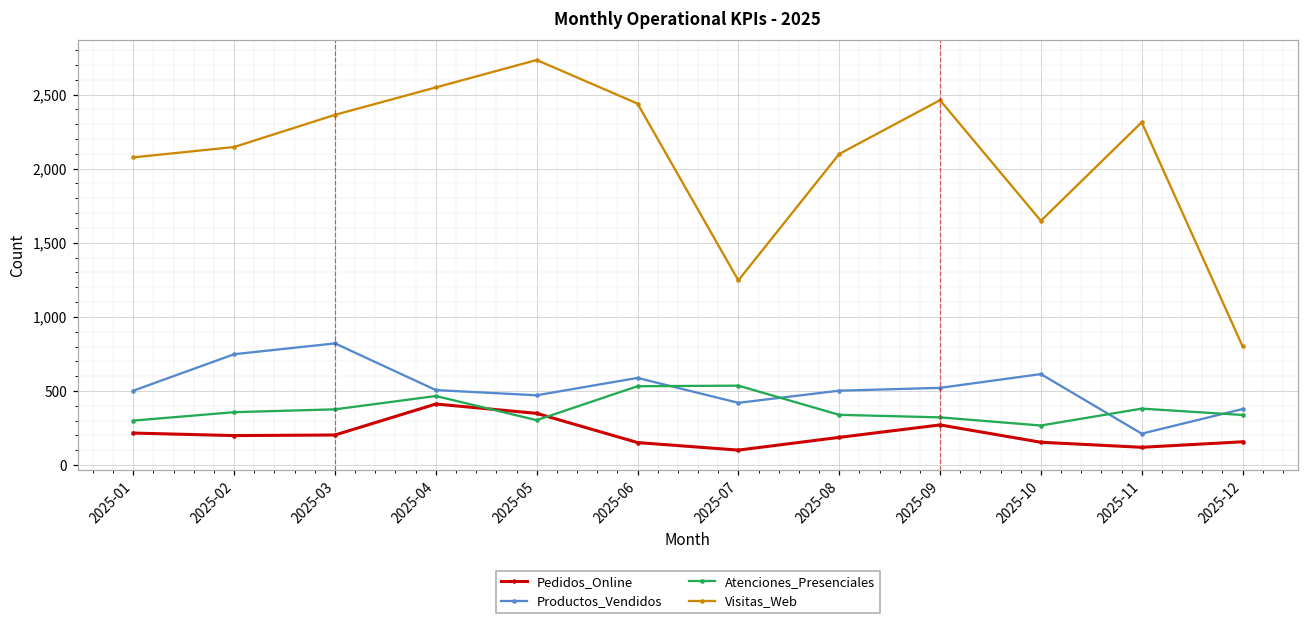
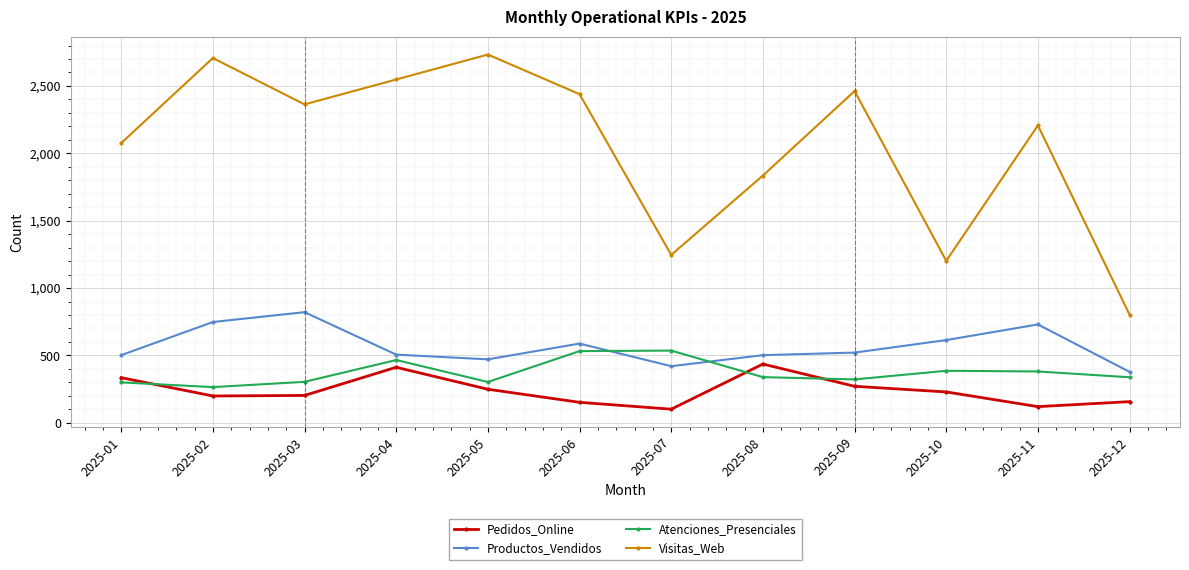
Pedidos_Online, 2025-01: 220 -> 340
Atenciones_Presenciales, 2025-02: 360 -> 270
Visitas_Web, 2025-02: 2,150 -> 2,710
Atenciones_Presenciales, 2025-03: 380 -> 300
Pedidos_Online, 2025-05: 350 -> 250
Pedidos_Online, 2025-08: 190 -> 440
Visitas_Web, 2025-08: 2,100 -> 1,840
Pedidos_Online, 2025-10: 150 -> 230
Atenciones_Presenciales, 2025-10: 270 -> 390
Visitas_Web, 2025-10: 1,650 -> 1,200
Productos_Vendidos, 2025-11: 210 -> 730
Visitas_Web, 2025-11: 2,310 -> 2,210
